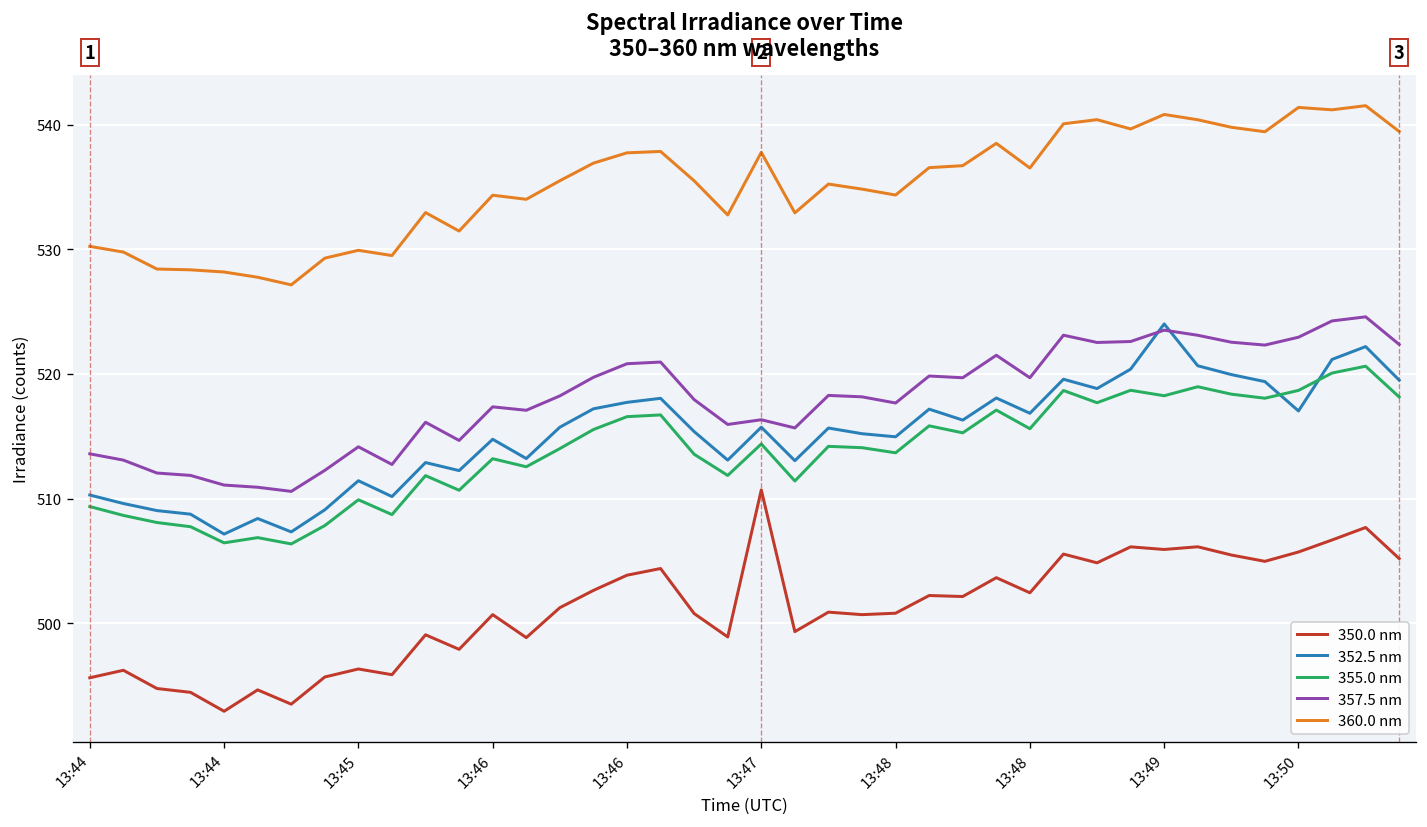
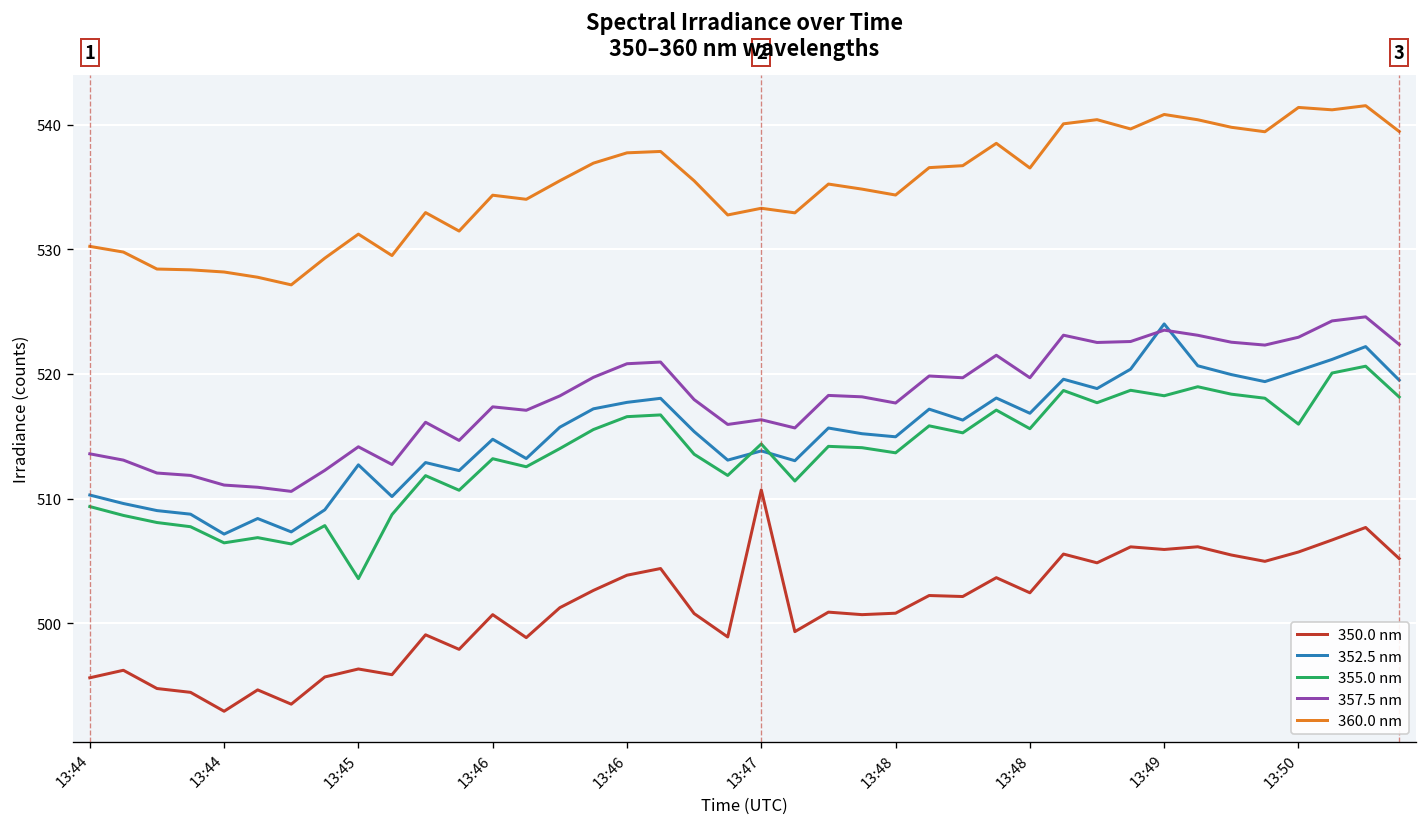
352.5 nm, 13:45: 511.4 -> 512.7
355.0 nm, 13:45: 509.9 -> 503.6
360.0 nm, 13:45: 529.9 -> 531.2
352.5 nm, 13:47: 515.7 -> 513.8
360.0 nm, 13:47: 537.8 -> 533.3
352.5 nm, 13:50: 517.0 -> 520.3
355.0 nm, 13:50: 518.7 -> 516.0
